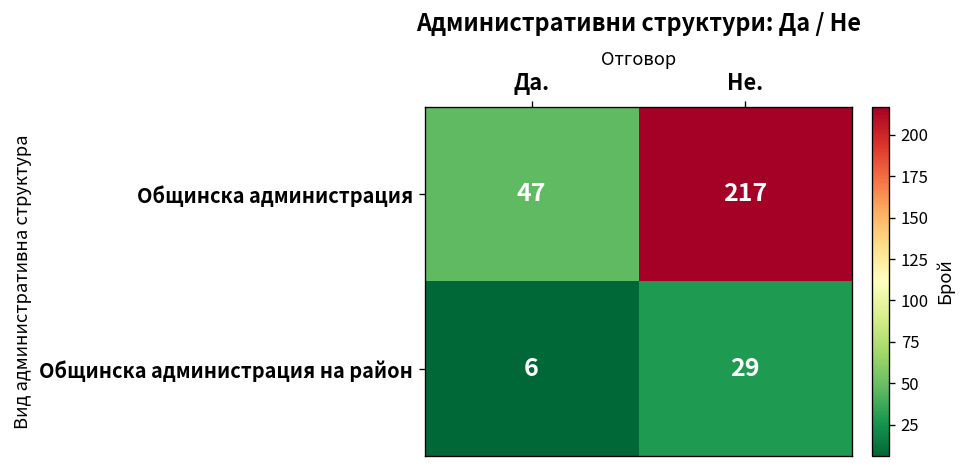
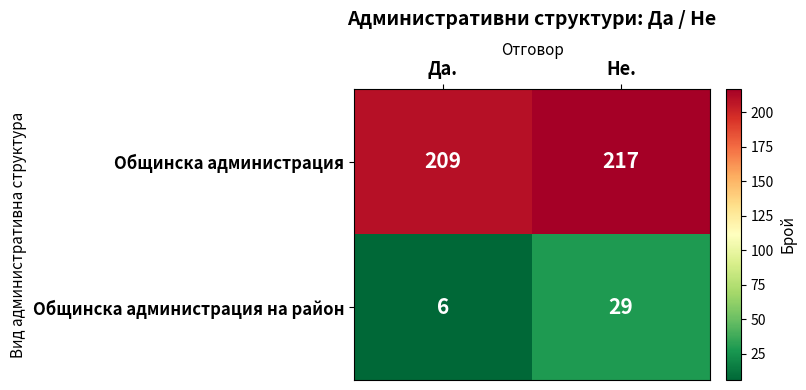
Общинска администрация, Да.: 47 -> 209
